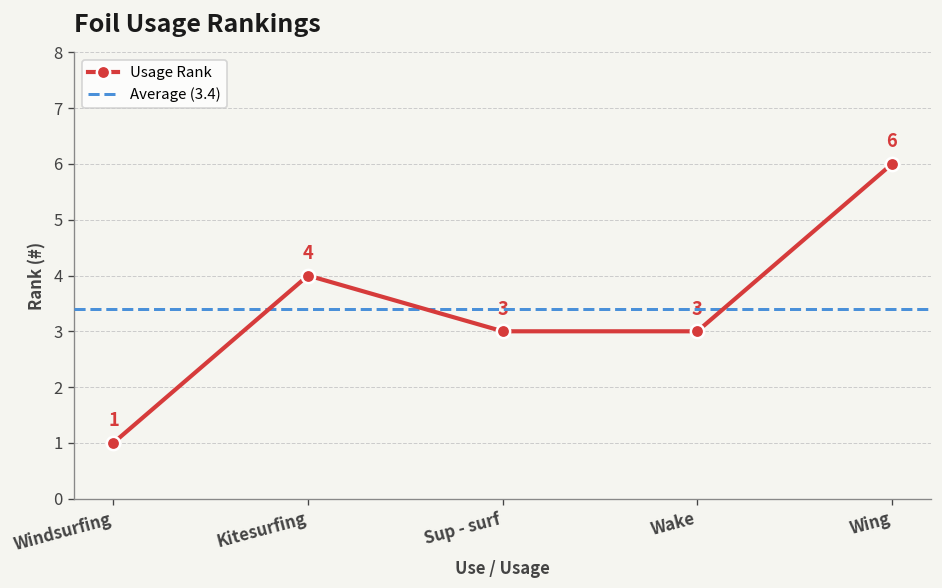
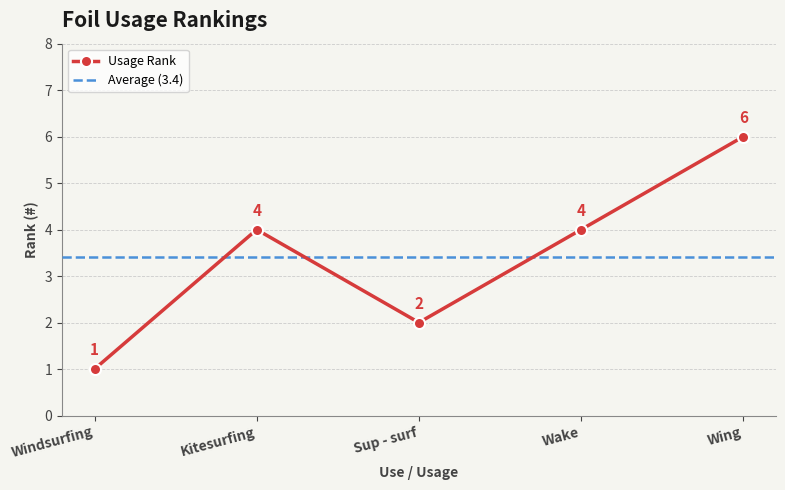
Sup - surf: 3 -> 2
Wake: 3 -> 4
